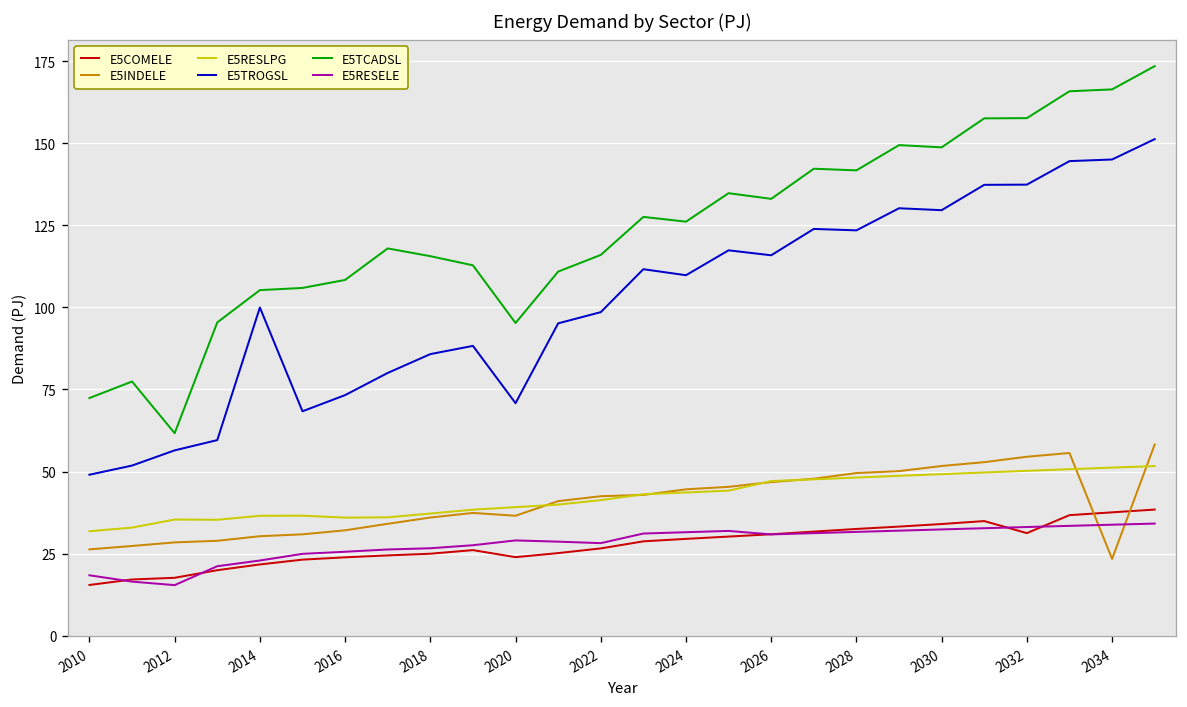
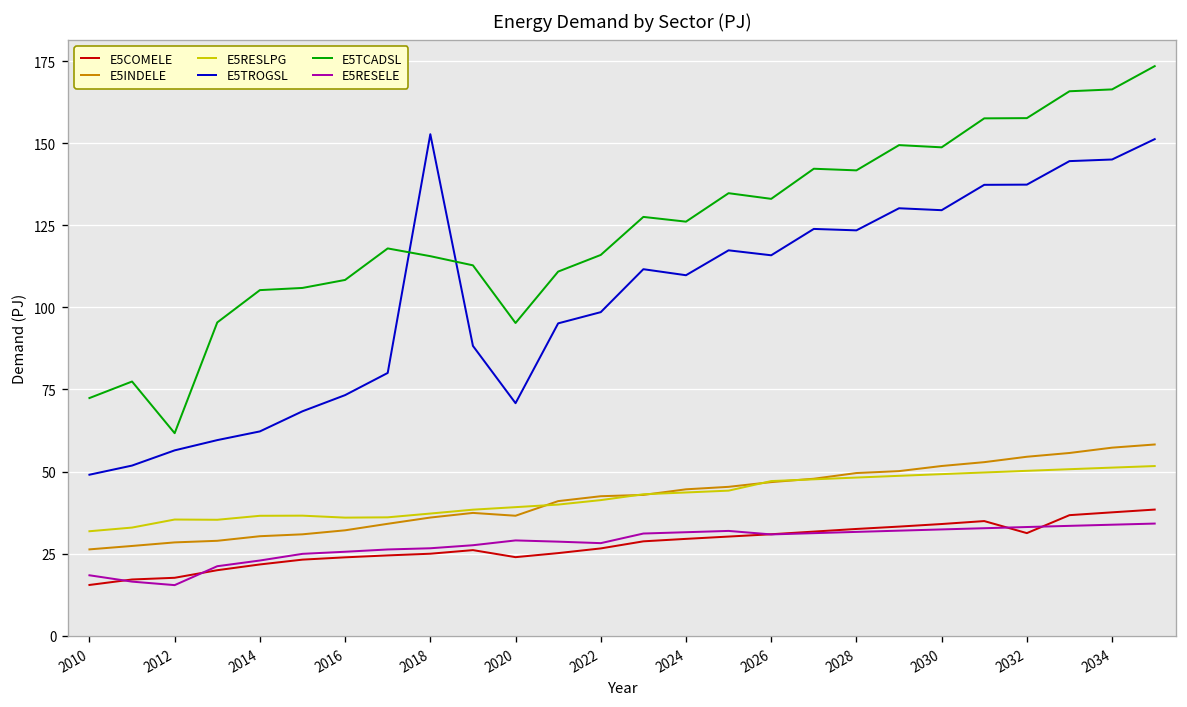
E5TROGSL, 2014: 100 -> 62
E5TROGSL, 2018: 86 -> 153
E5INDELE, 2034: 23 -> 57
